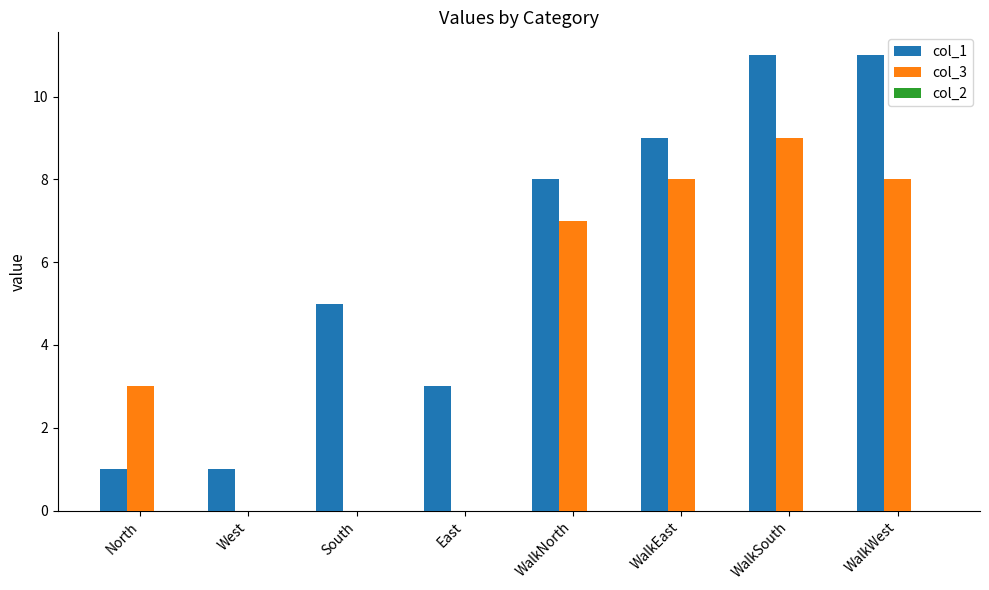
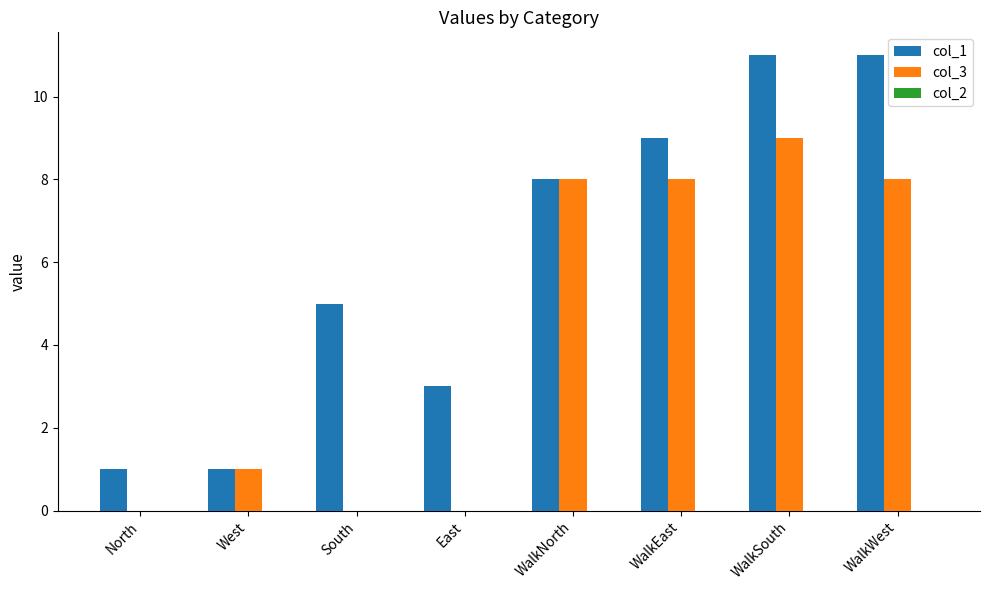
col_3, North: 3 -> 0
col_3, West: 0 -> 1
col_3, WalkNorth: 7 -> 8
